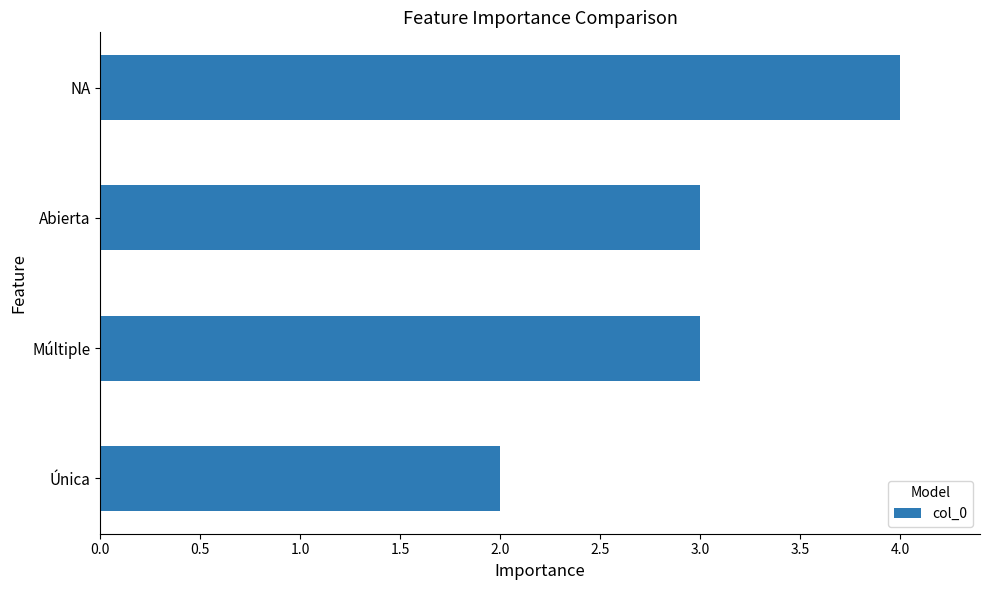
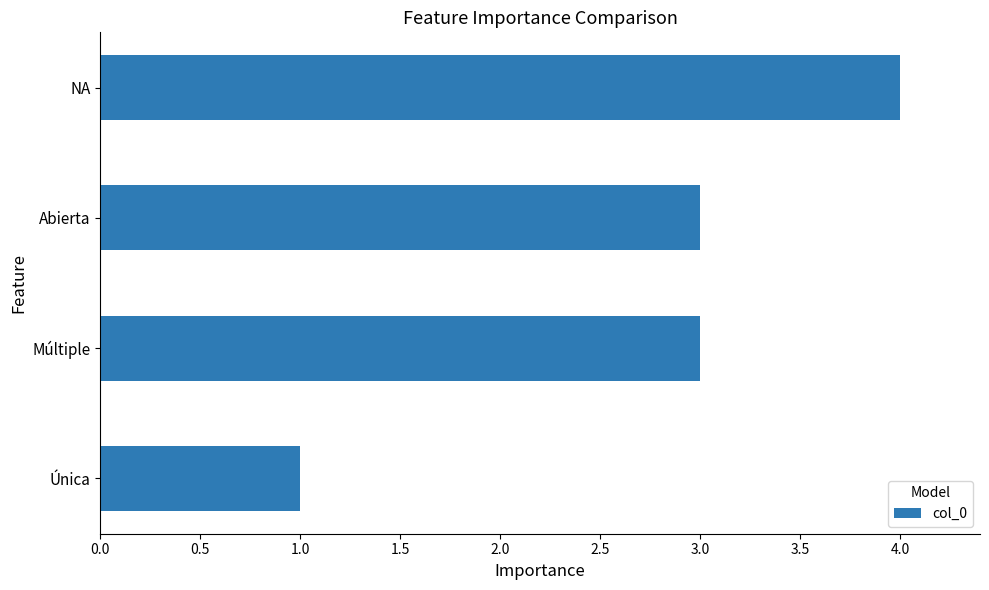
Única: 2 -> 1
